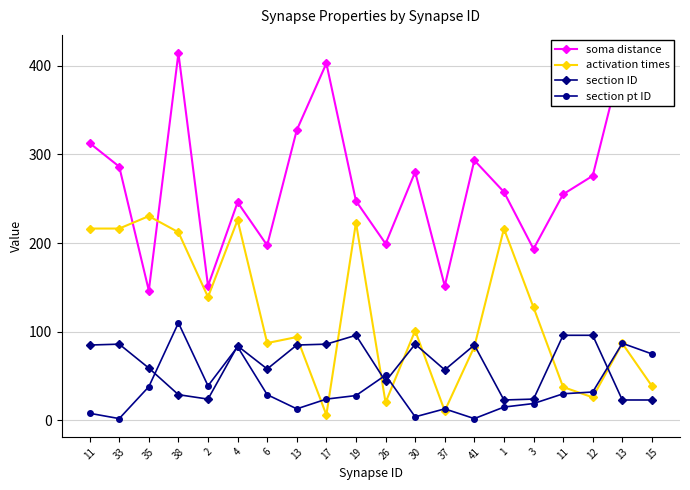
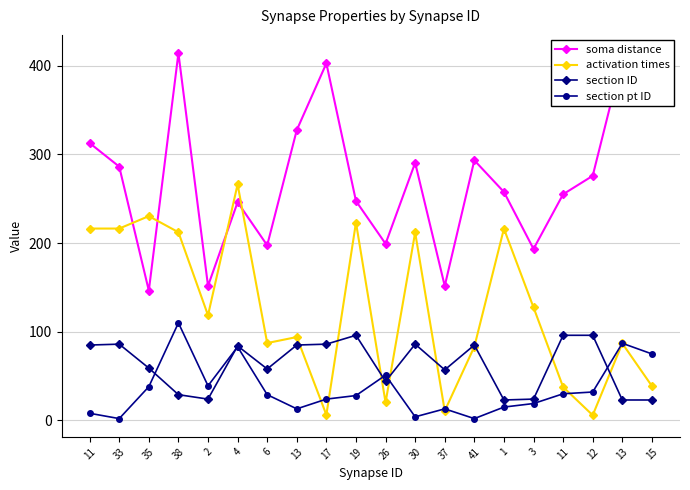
activation times, 2: 140 -> 120
activation times, 4: 230 -> 270
soma distance, 30: 280 -> 290
activation times, 30: 100 -> 210
activation times, 12: 30 -> 10
